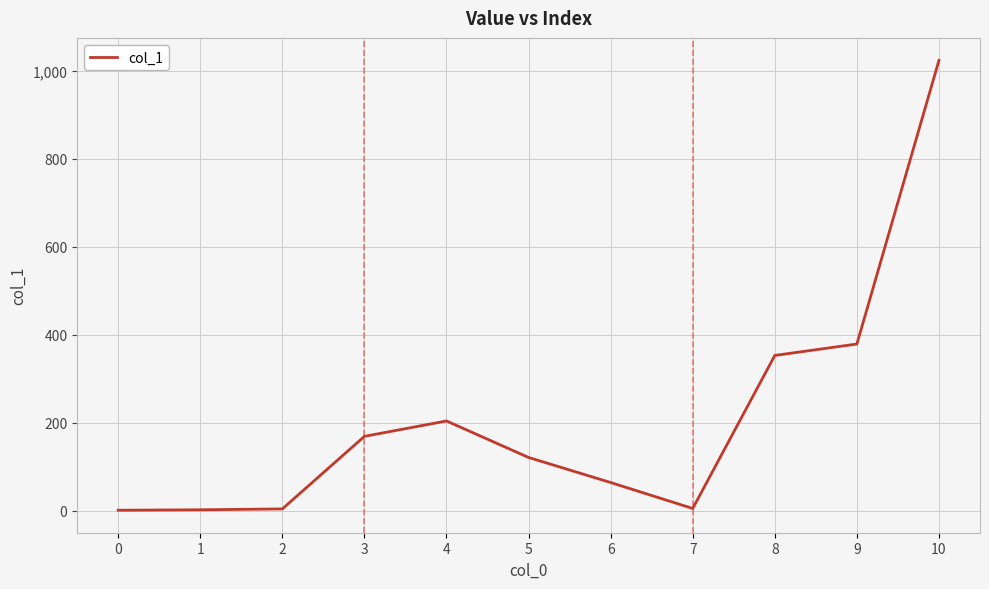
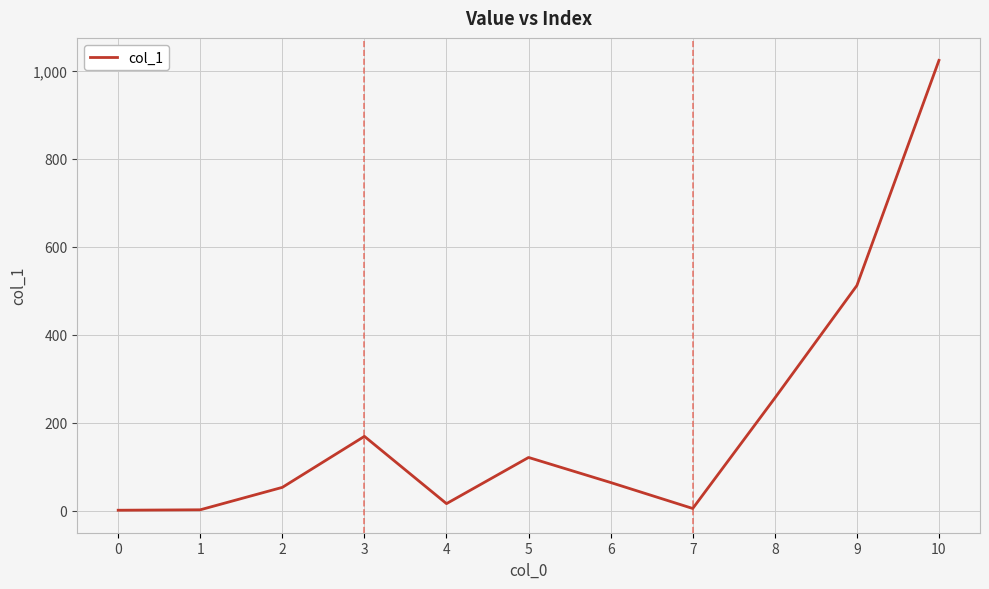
2: 0 -> 50
4: 200 -> 20
8: 350 -> 260
9: 380 -> 510
